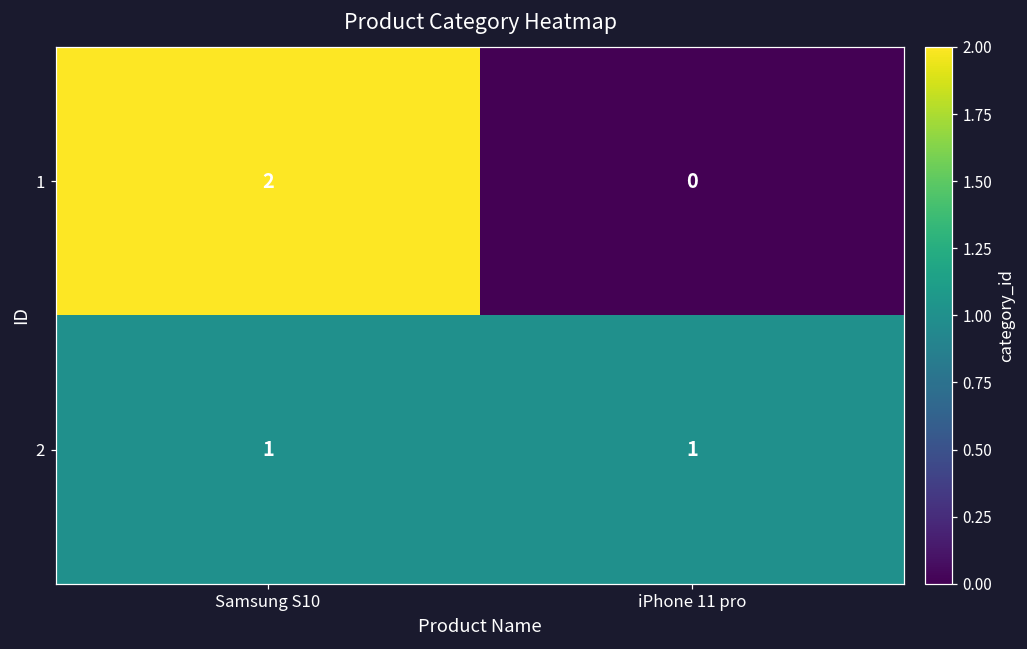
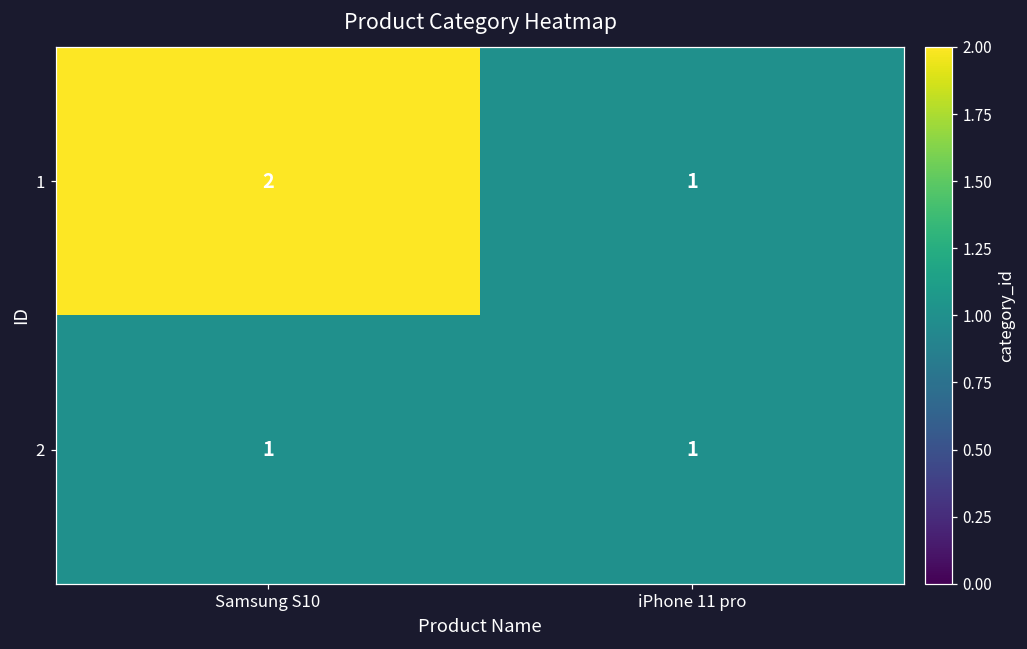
1, iPhone 11 pro: 0 -> 1
